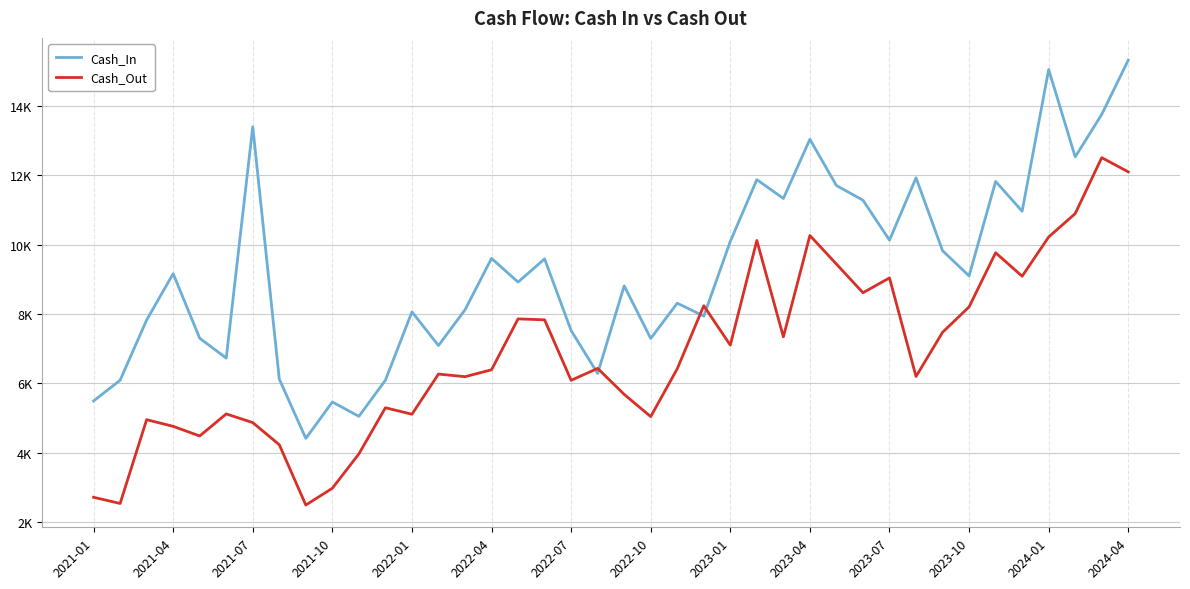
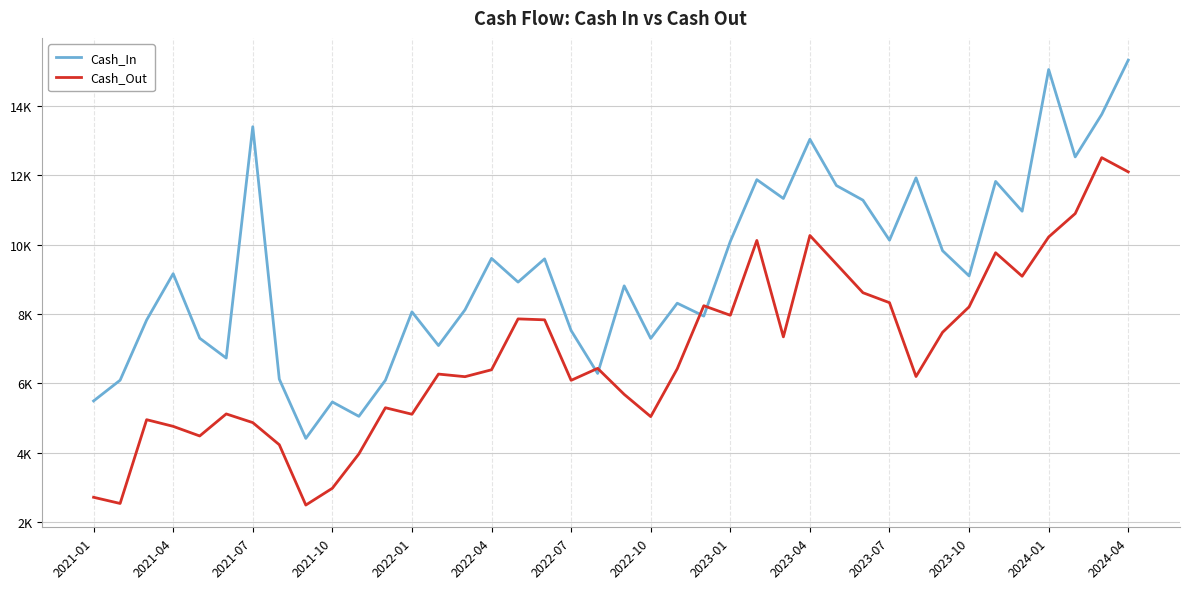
Cash_Out, 2023-01: 7100 -> 8000
Cash_Out, 2023-07: 9000 -> 8300
